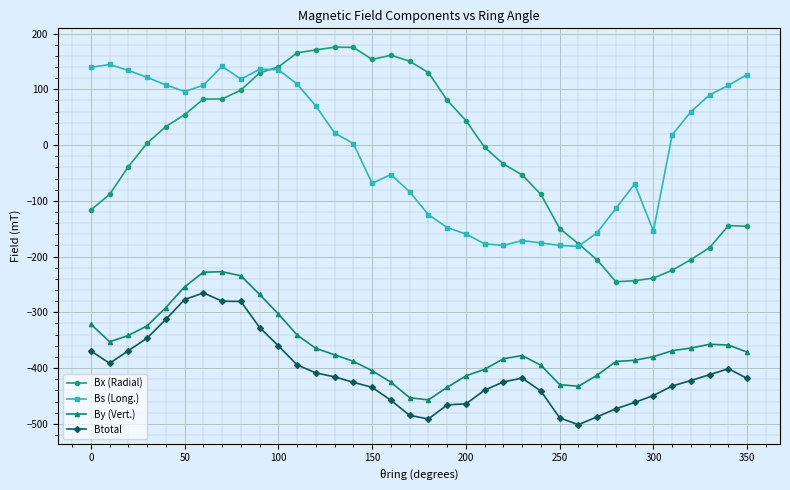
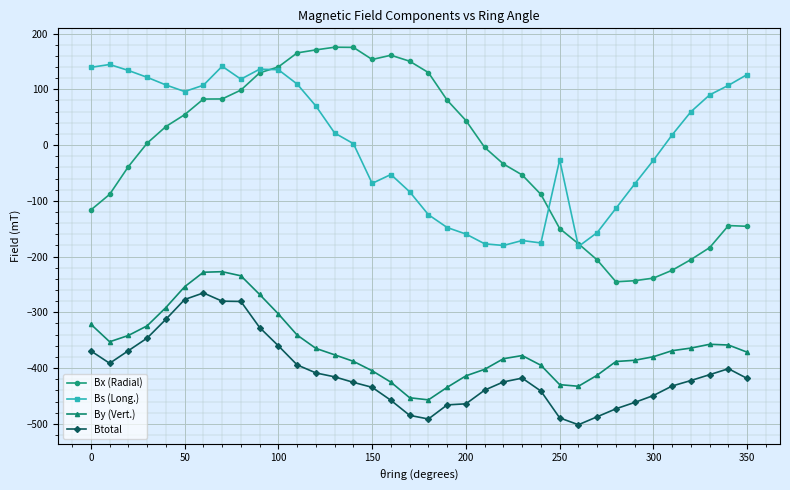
Bs (Long.), 250: -180 -> -30
Bs (Long.), 300: -150 -> -30
